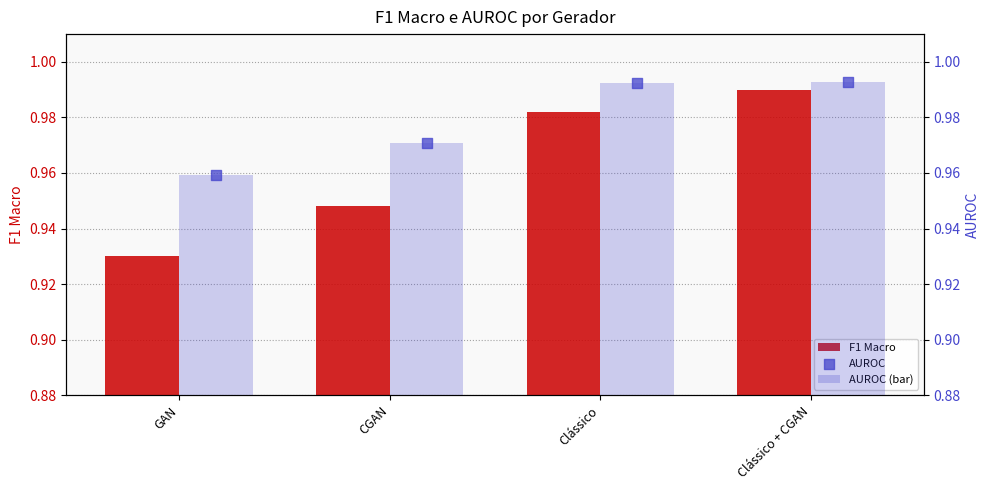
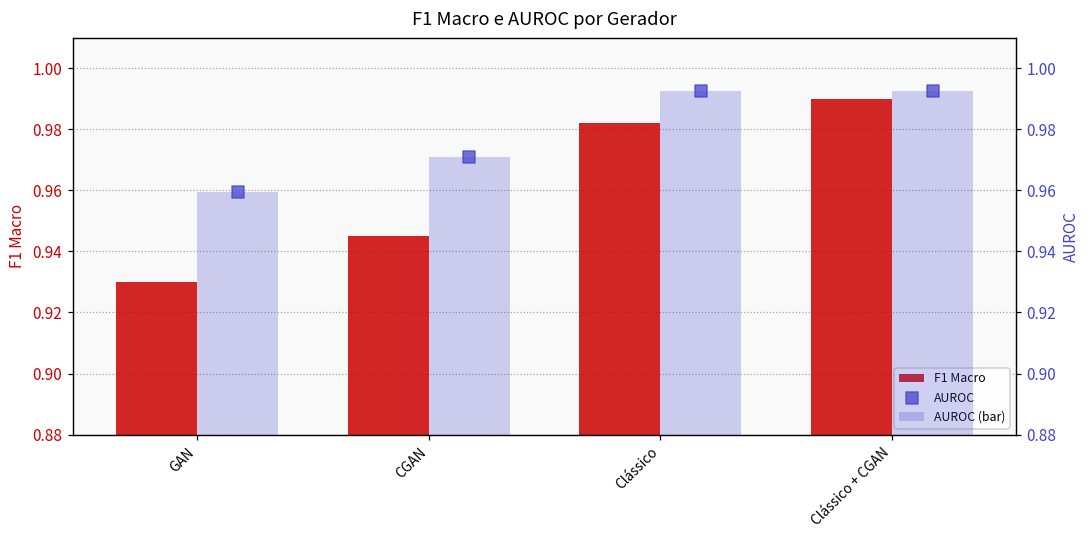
F1 Macro, CGAN: 0.948 -> 0.945
